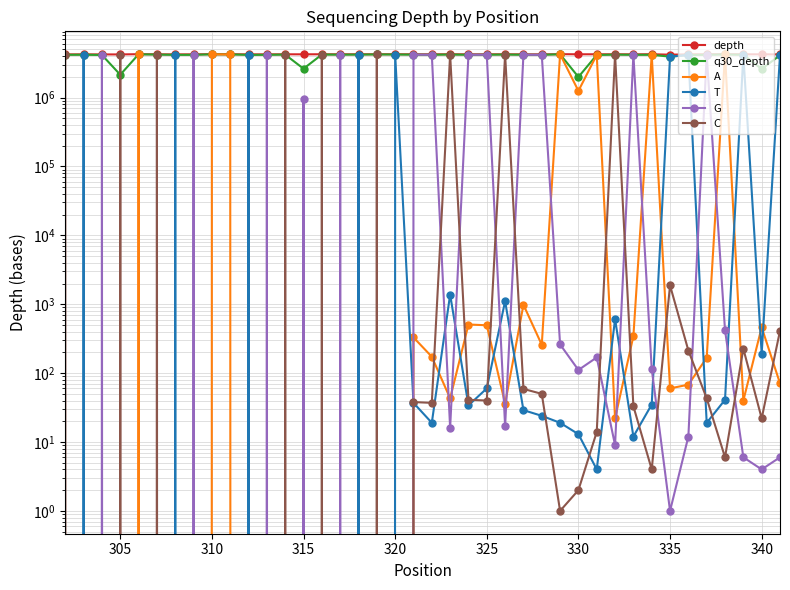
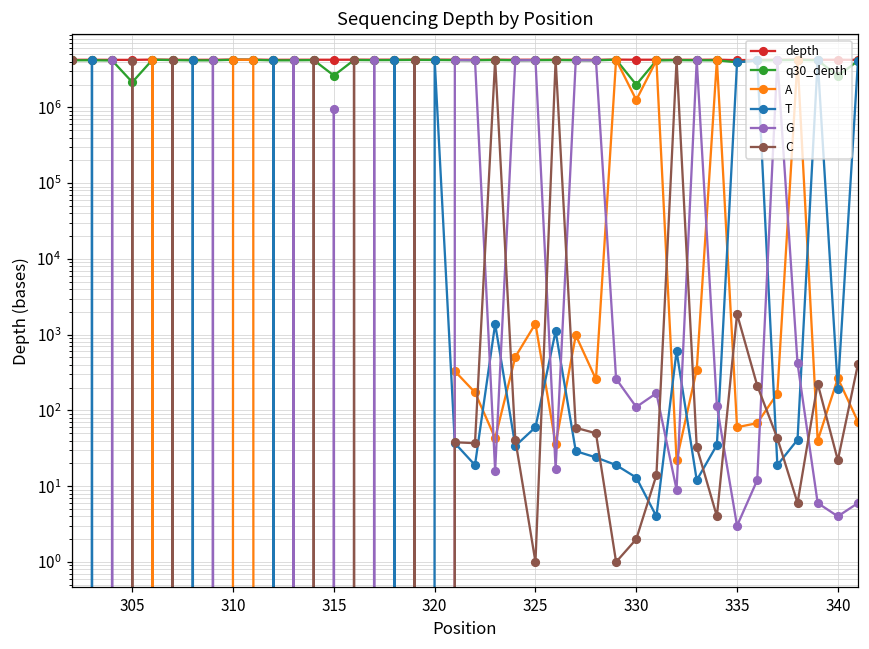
A, 325: 500 -> 1400
C, 325: 40 -> 1
G, 335: 1 -> 3
A, 340: 500 -> 270
